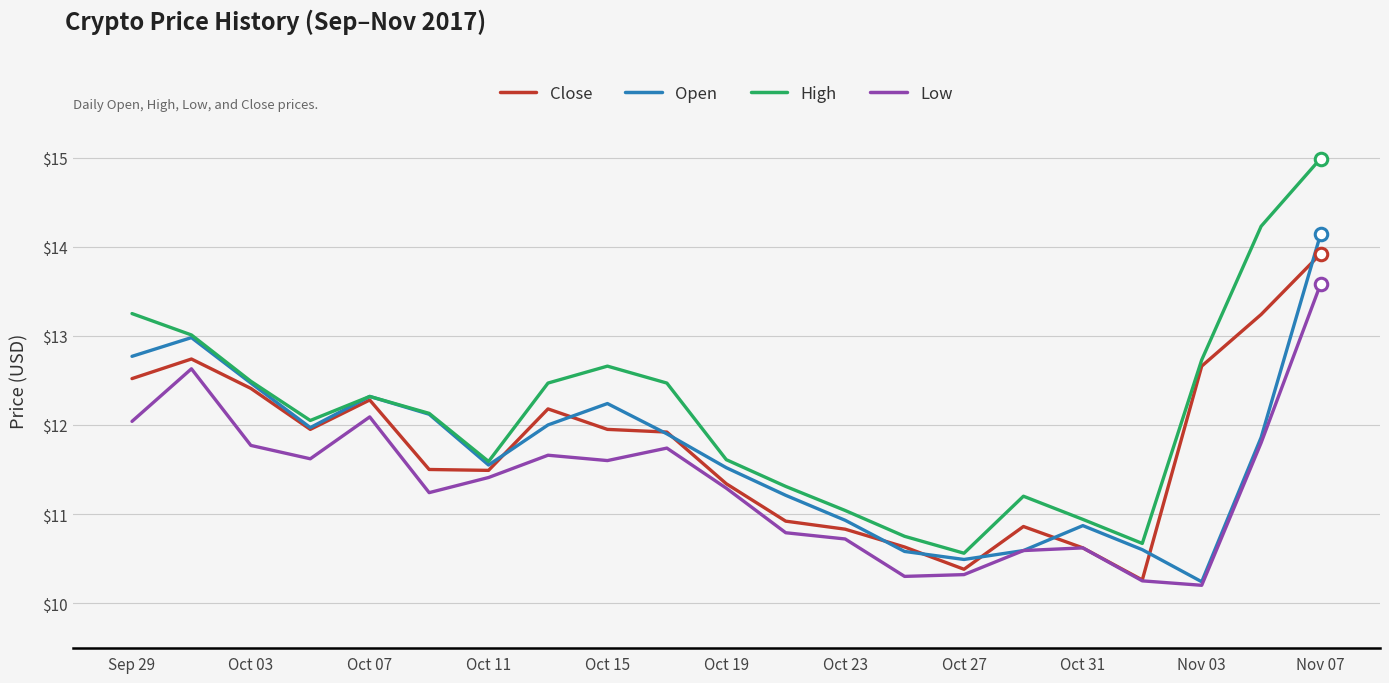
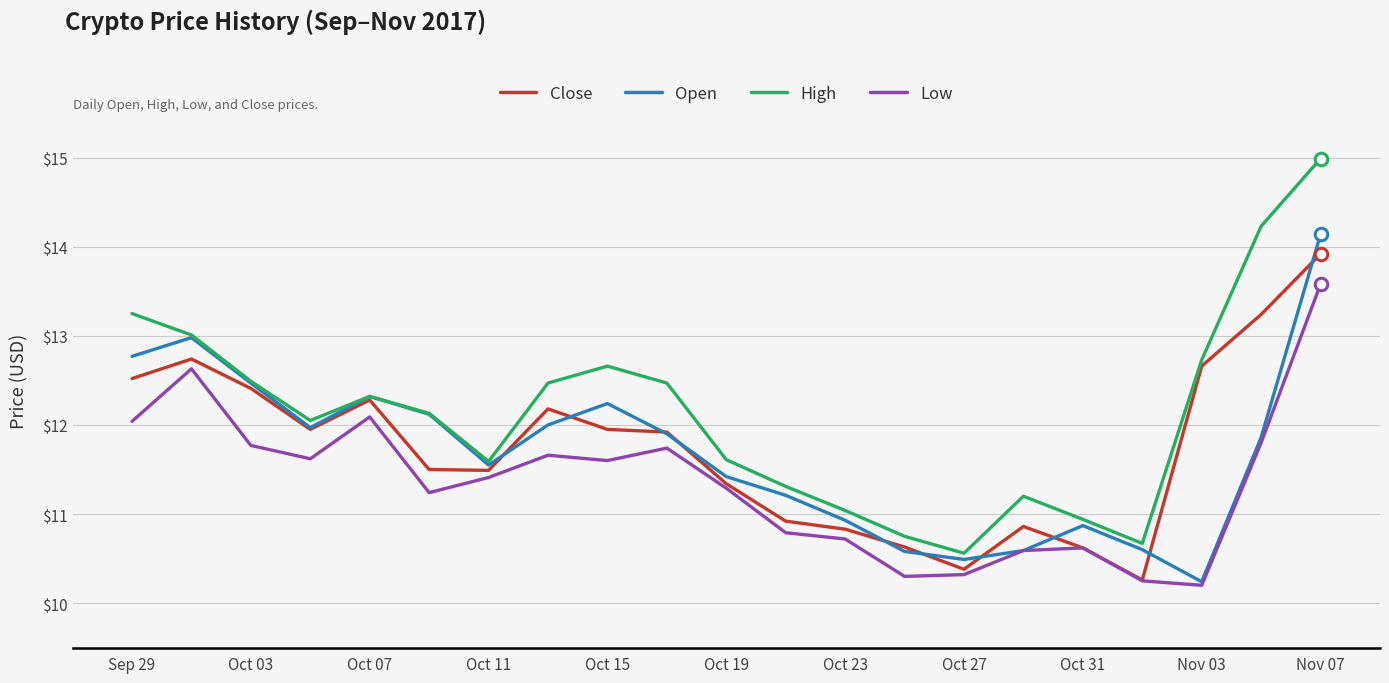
Open, Oct 19: $11.5 -> $11.4
